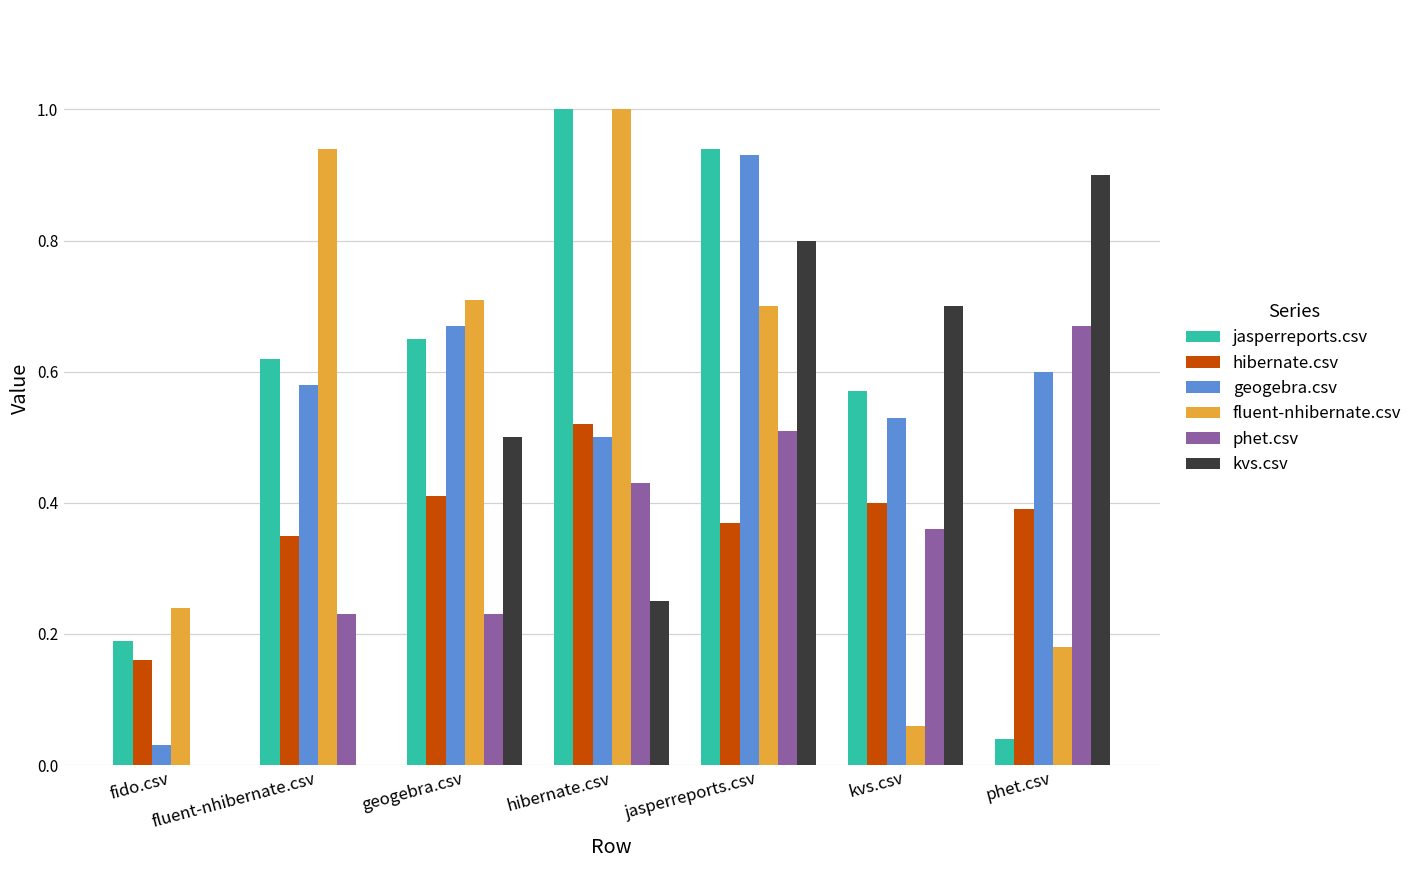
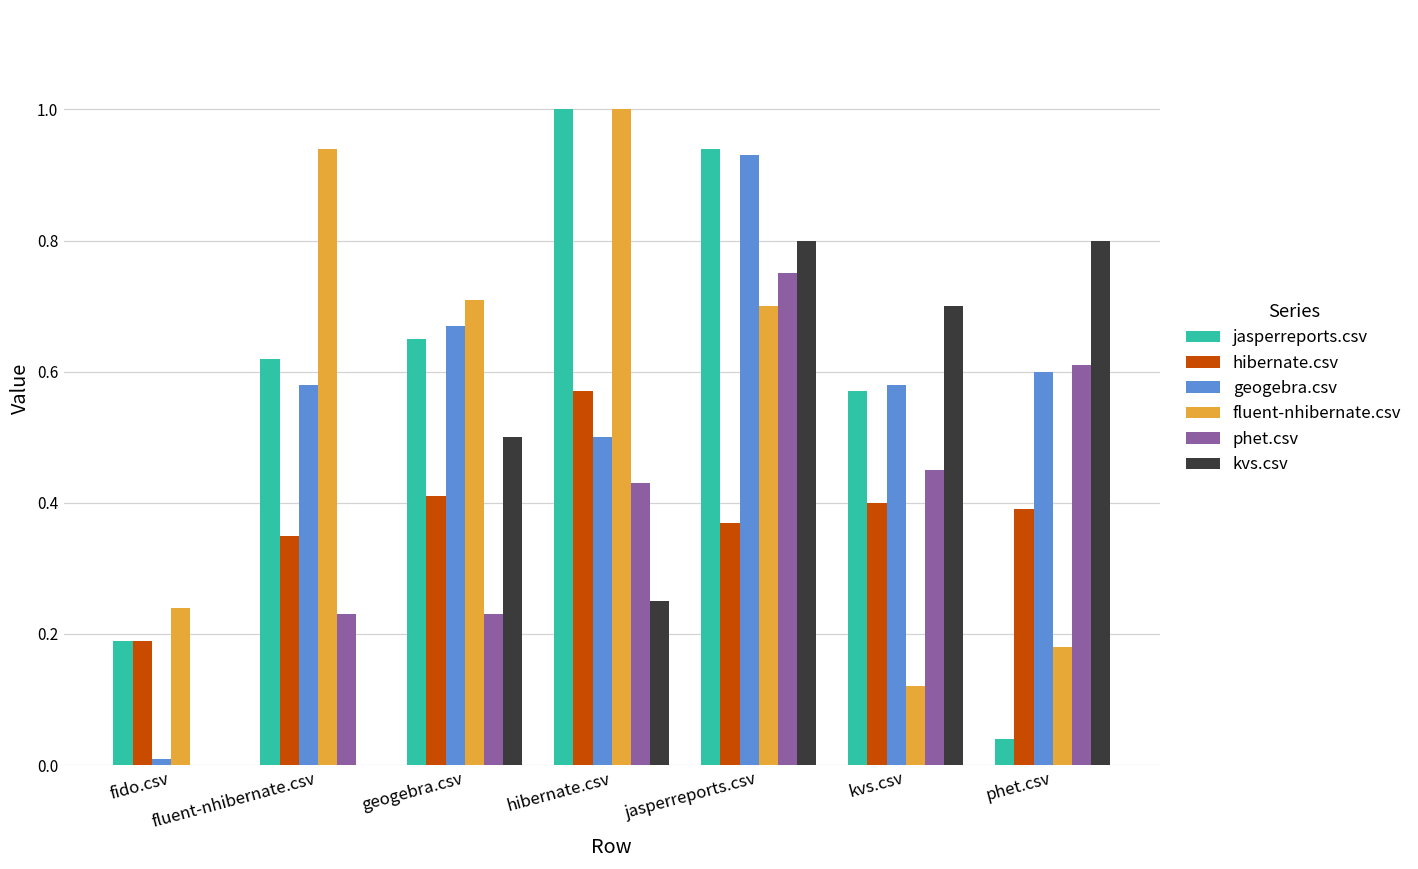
hibernate.csv, fido.csv: 0.16 -> 0.19
geogebra.csv, fido.csv: 0.03 -> 0.01
hibernate.csv, hibernate.csv: 0.52 -> 0.57
phet.csv, jasperreports.csv: 0.51 -> 0.75
geogebra.csv, kvs.csv: 0.53 -> 0.58
fluent-nhibernate.csv, kvs.csv: 0.06 -> 0.12
phet.csv, kvs.csv: 0.36 -> 0.45
phet.csv, phet.csv: 0.67 -> 0.61
kvs.csv, phet.csv: 0.9 -> 0.8
